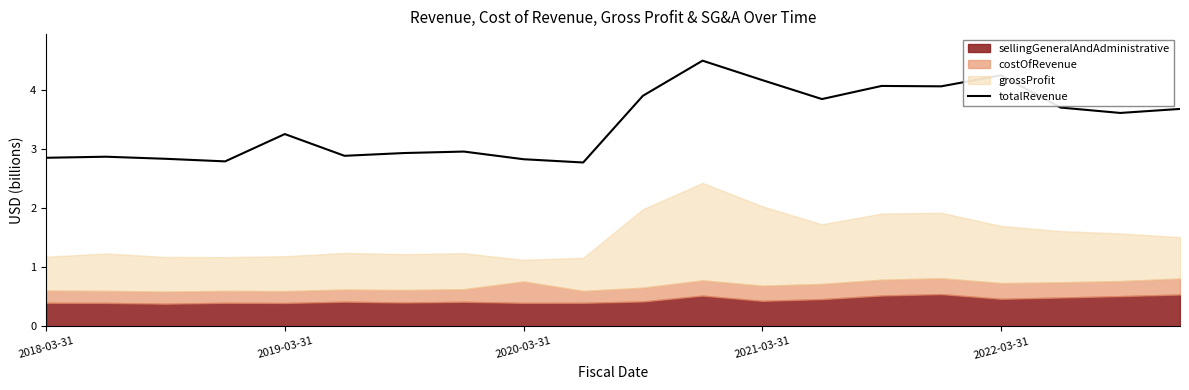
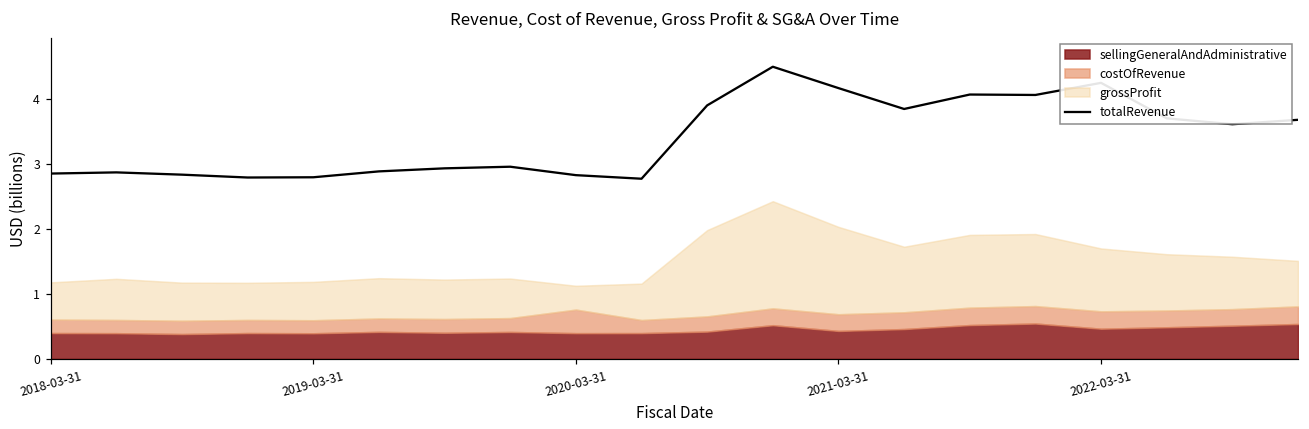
totalRevenue, 2019-03-31: 3.2 -> 2.8
